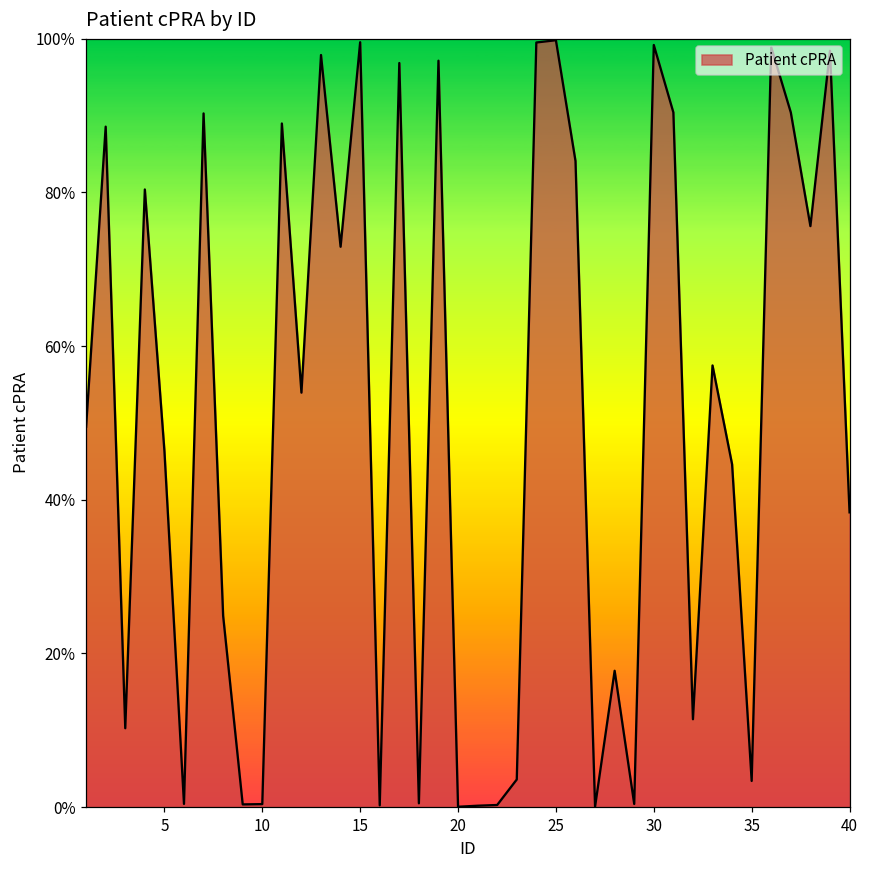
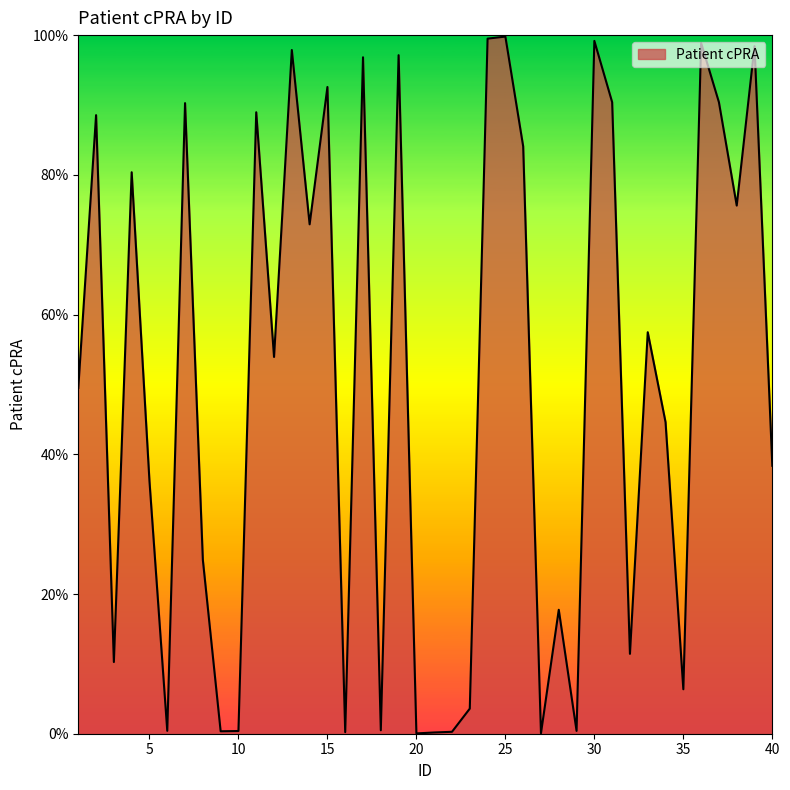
5: 46% -> 36%
15: 100% -> 93%
35: 3% -> 6%
